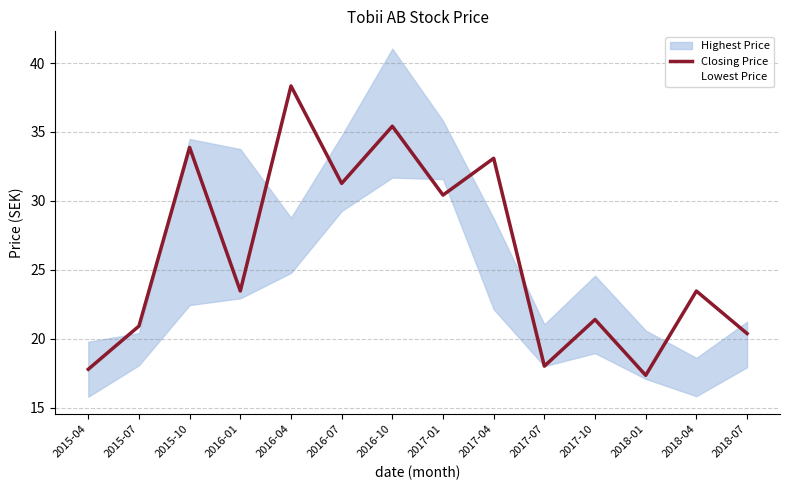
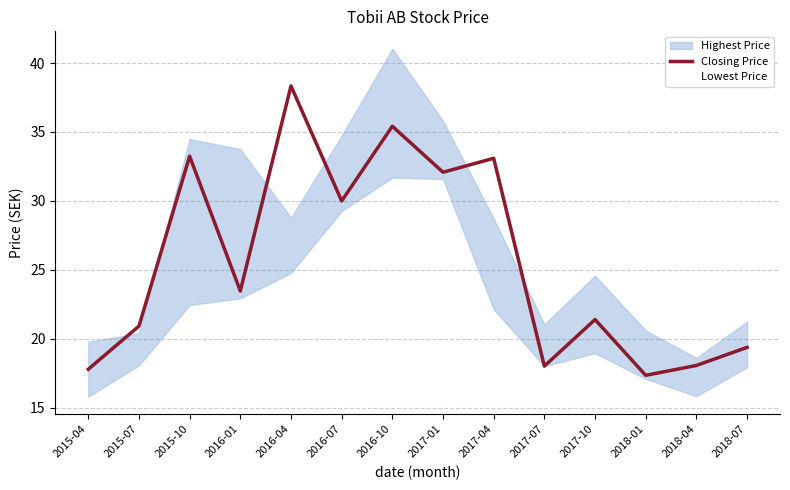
Closing Price, 2015-10: 33.9 -> 33.2
Closing Price, 2016-07: 31.3 -> 30.0
Closing Price, 2017-01: 30.4 -> 32.1
Closing Price, 2018-04: 23.5 -> 18.1
Closing Price, 2018-07: 20.4 -> 19.4
